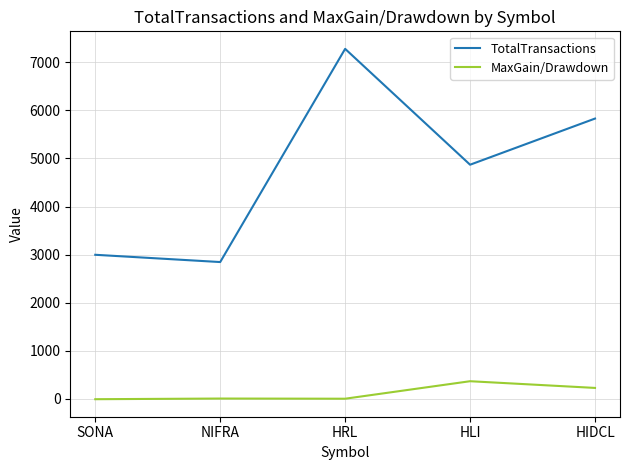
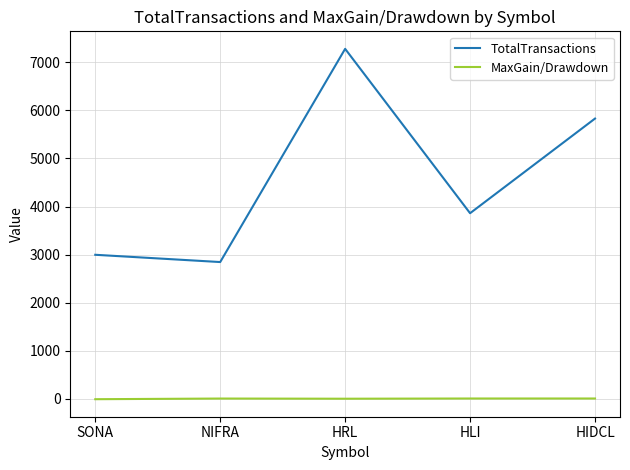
TotalTransactions, HLI: 4900 -> 3900
MaxGain/Drawdown, HLI: 400 -> 0
MaxGain/Drawdown, HIDCL: 200 -> 0
